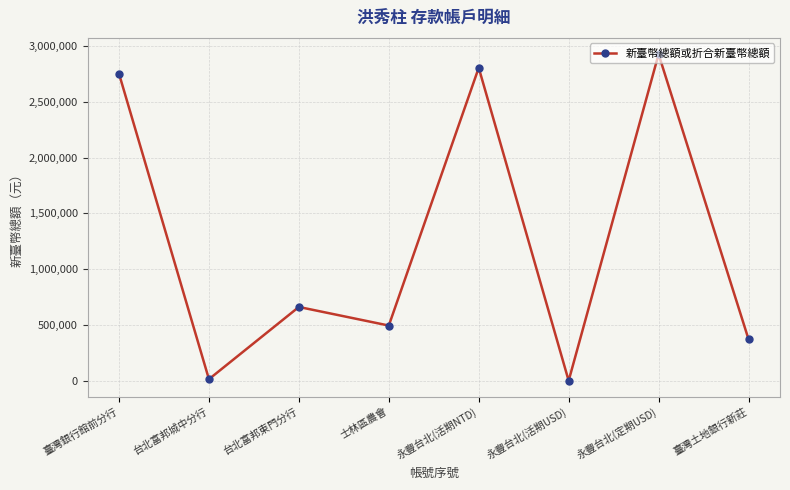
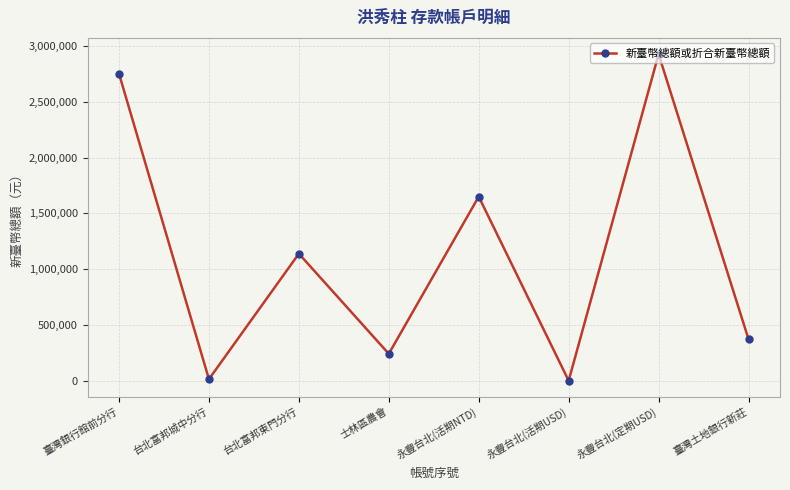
台北富邦東門分行: 660,000 -> 1,140,000
士林區農會: 490,000 -> 240,000
永豐台北(活期NTD): 2,810,000 -> 1,650,000
